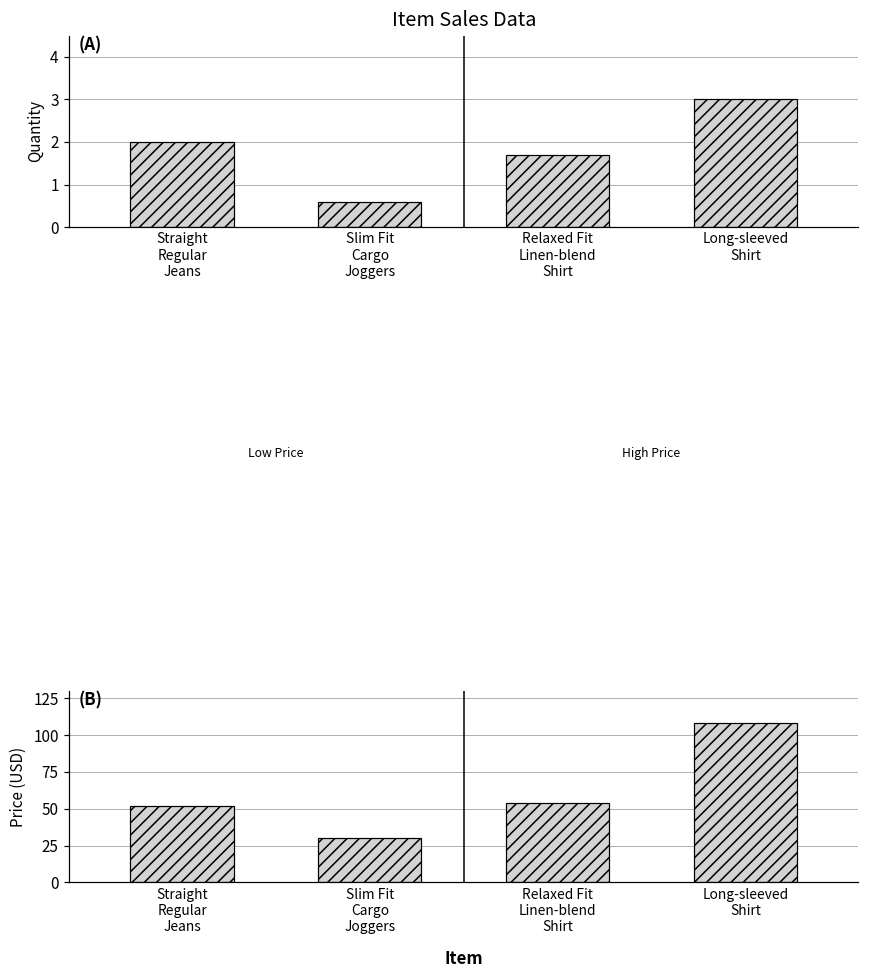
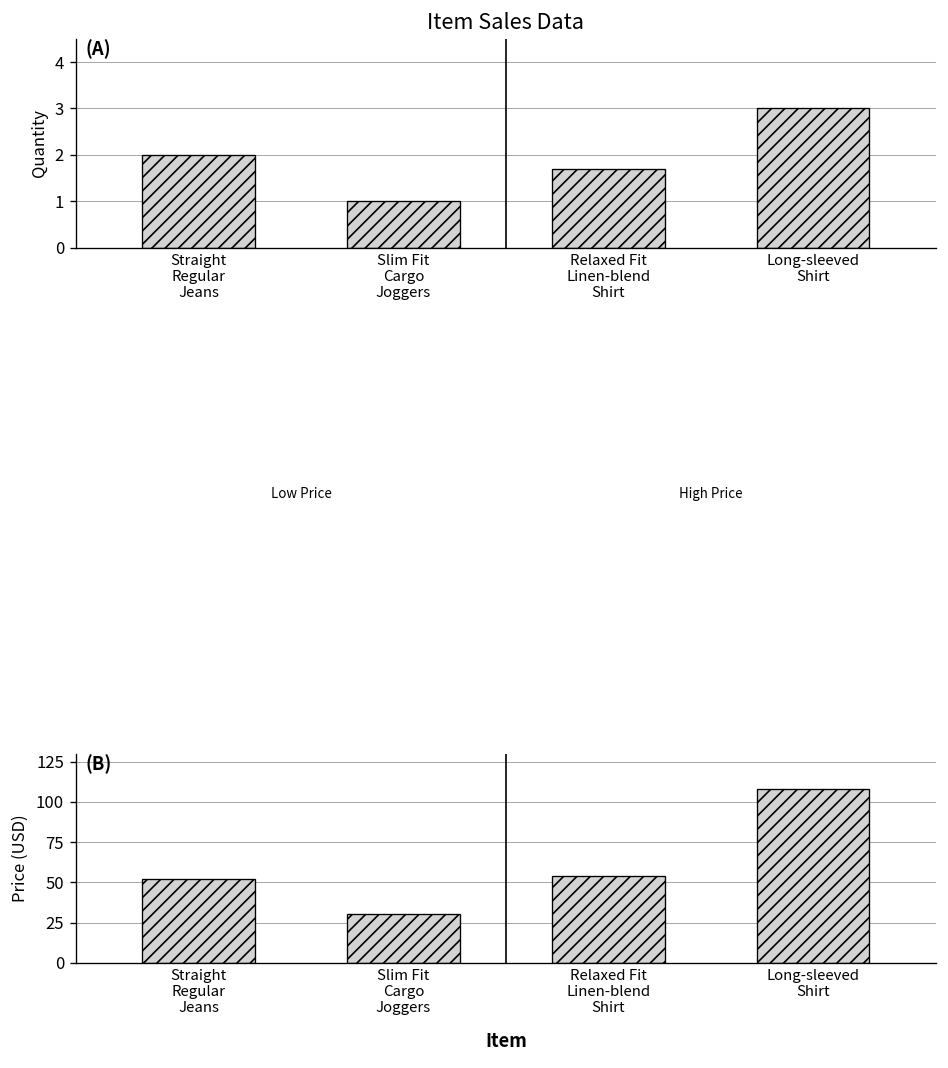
Item Sales Data, Slim Fit Cargo Joggers: 0.6 -> 1.0
